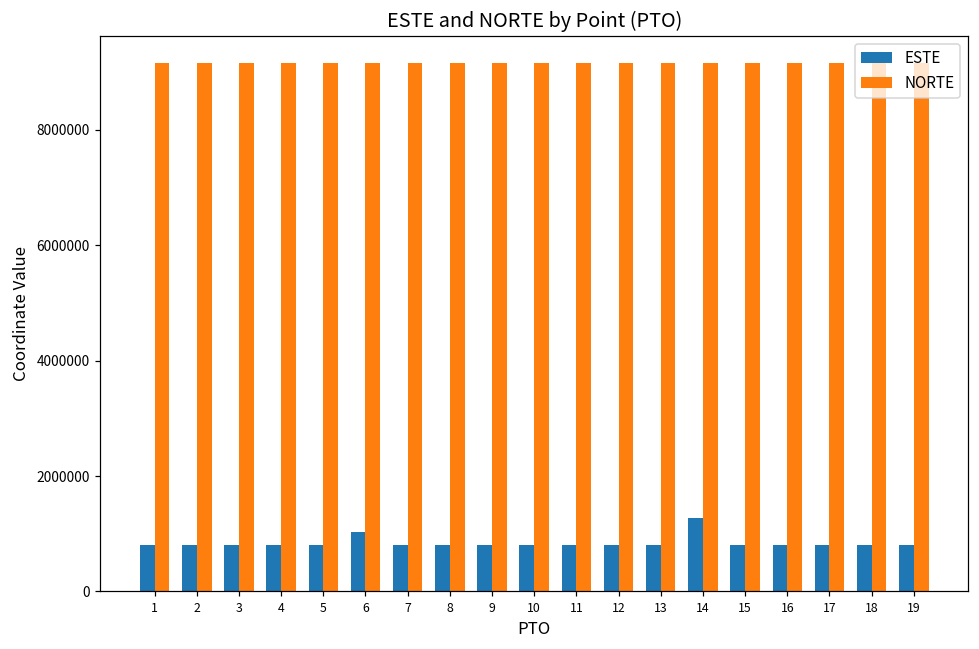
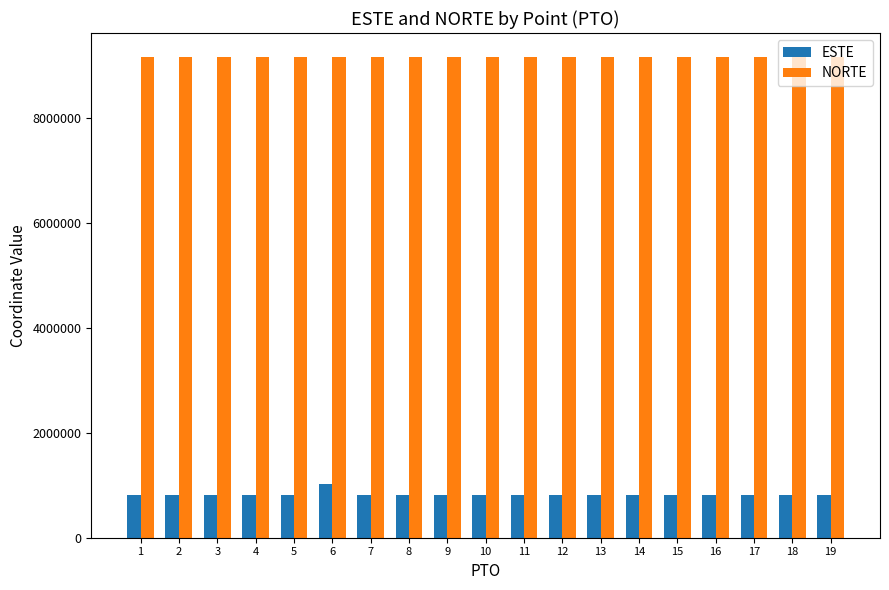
ESTE, 14: 1300000 -> 800000
